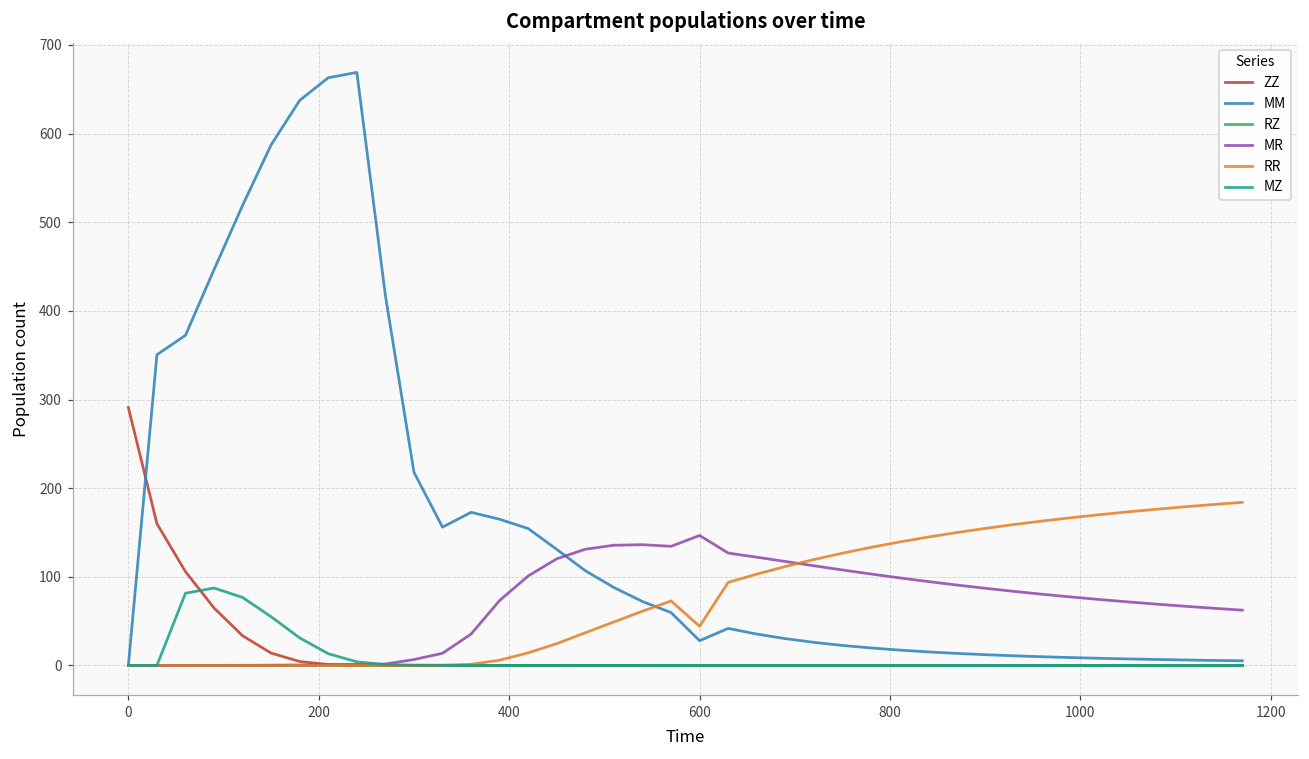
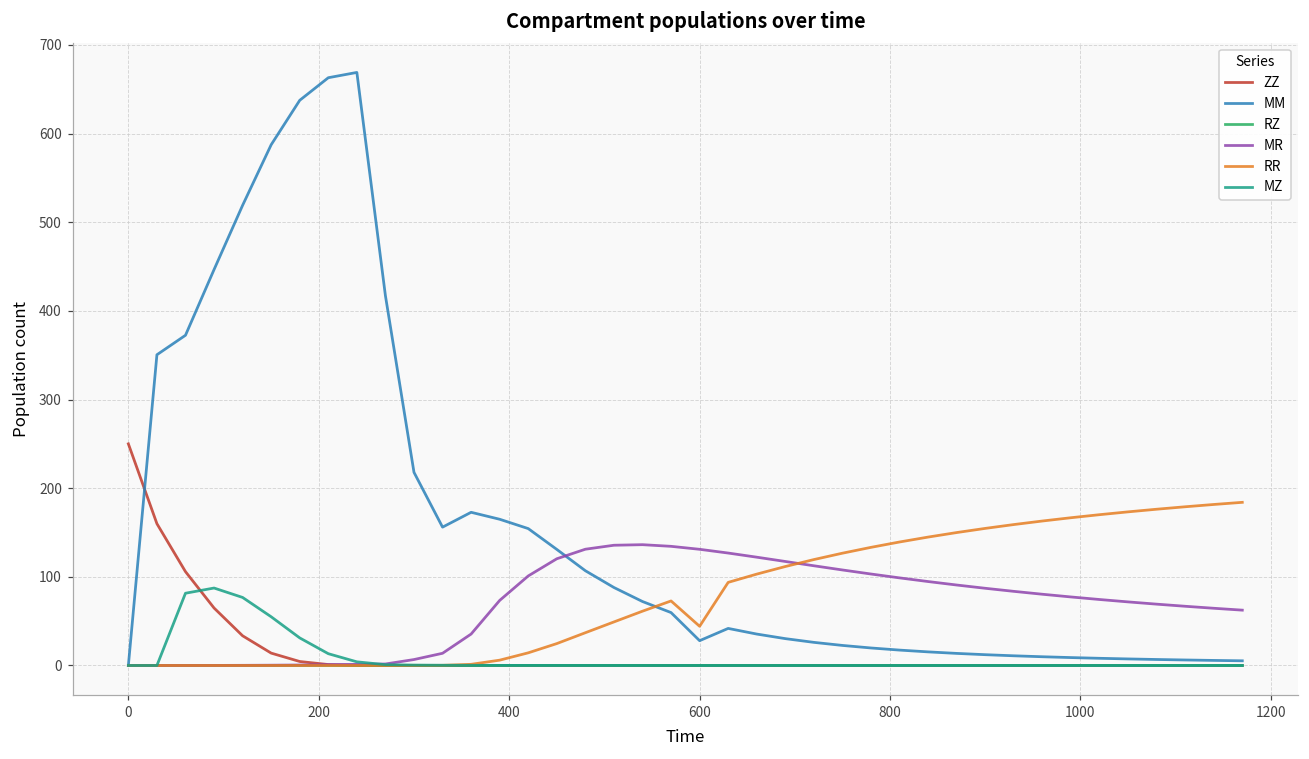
ZZ, 0: 290 -> 250
MR, 600: 150 -> 130
